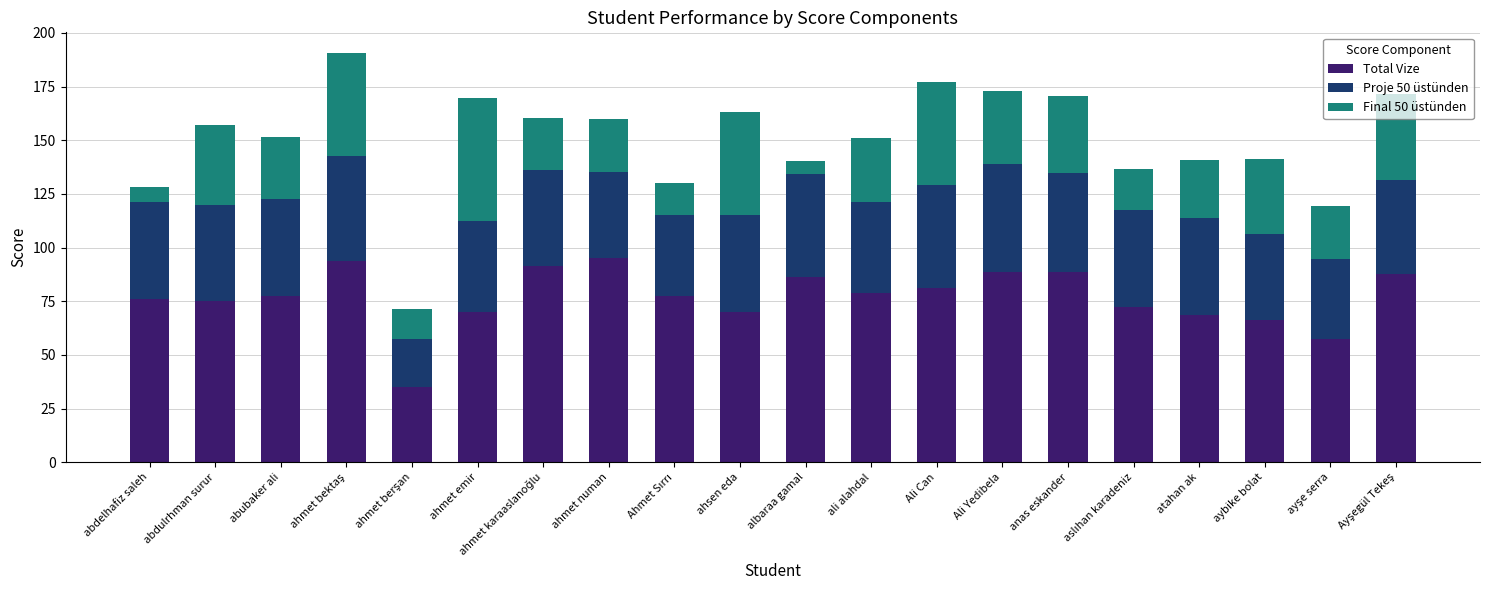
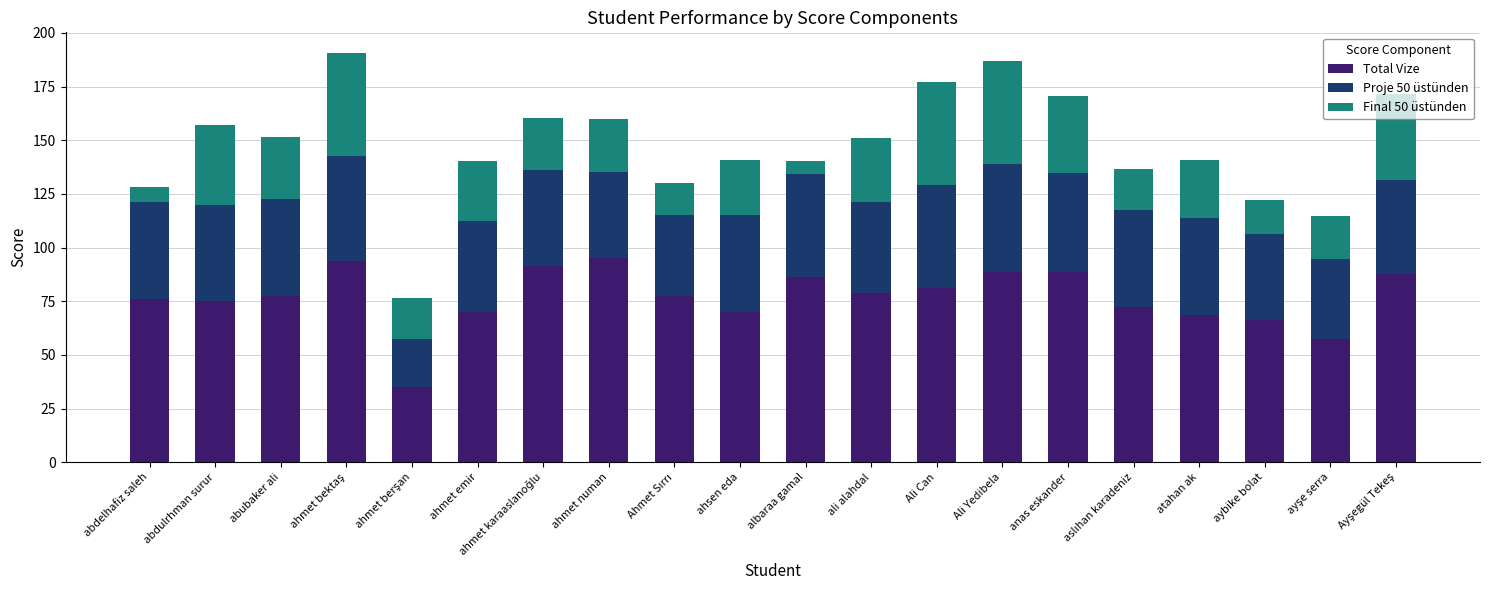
Final 50 üstünden, ahmet berşan: 14 -> 19
Final 50 üstünden, ahmet emir: 57 -> 28
Final 50 üstünden, ahsen eda: 48 -> 26
Final 50 üstünden, Ali Yedibela: 34 -> 48
Final 50 üstünden, aybike bolat: 35 -> 16
Final 50 üstünden, ayşe serra: 25 -> 20
